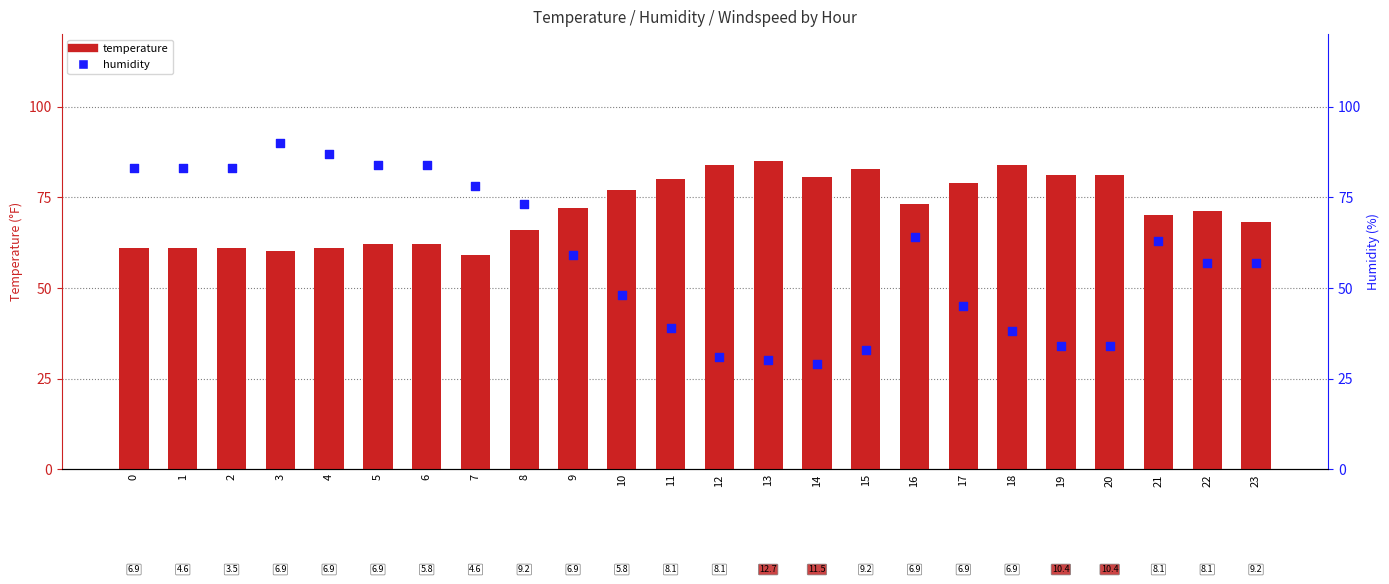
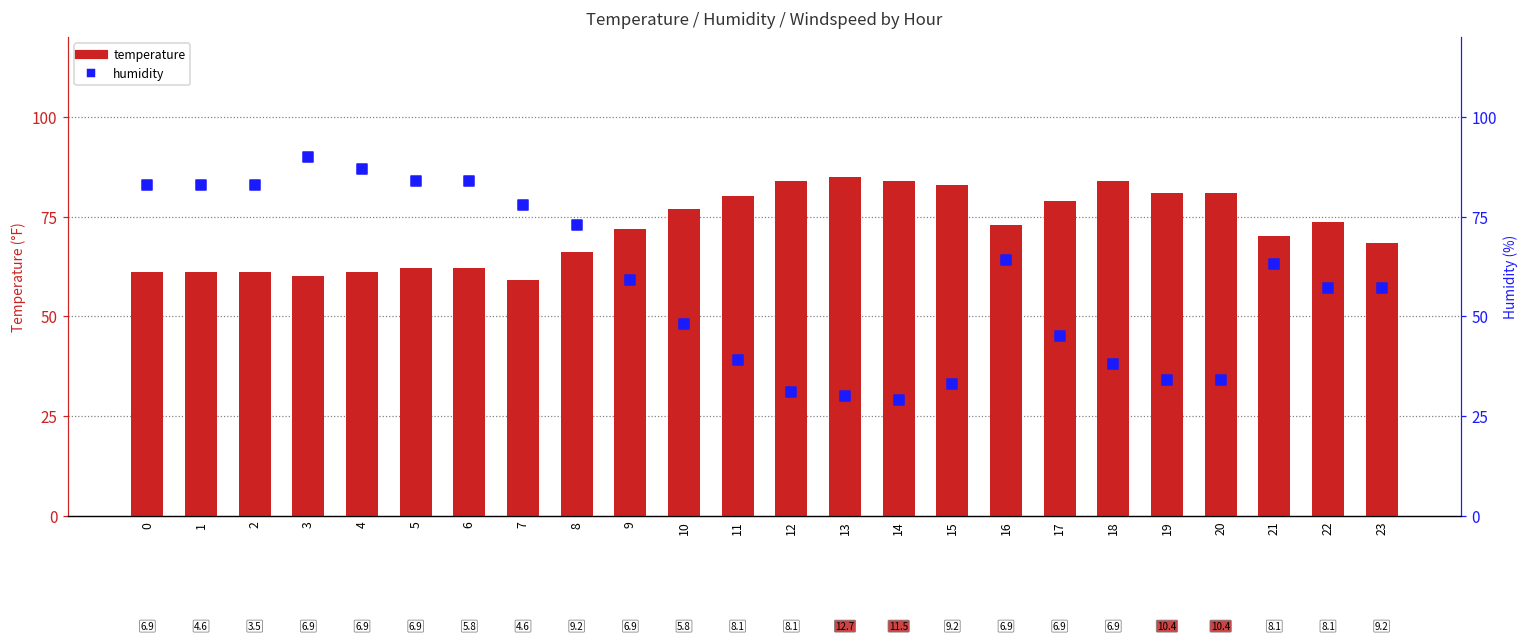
temperature, 14: 81 -> 84
temperature, 22: 71 -> 74
